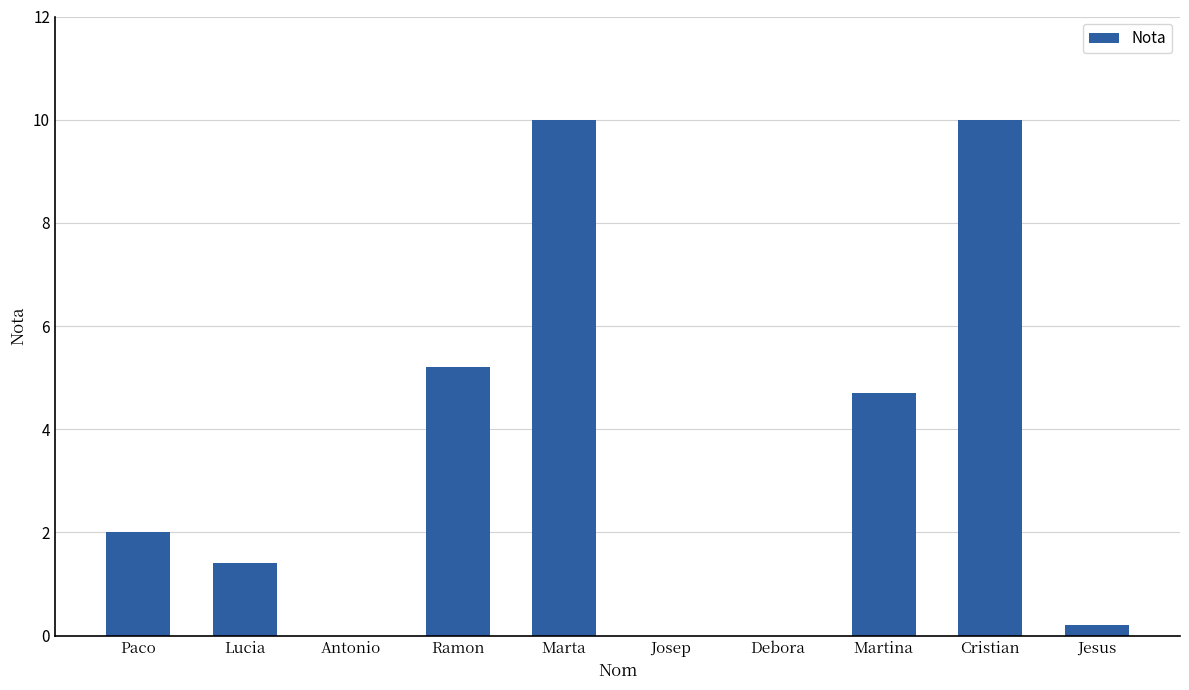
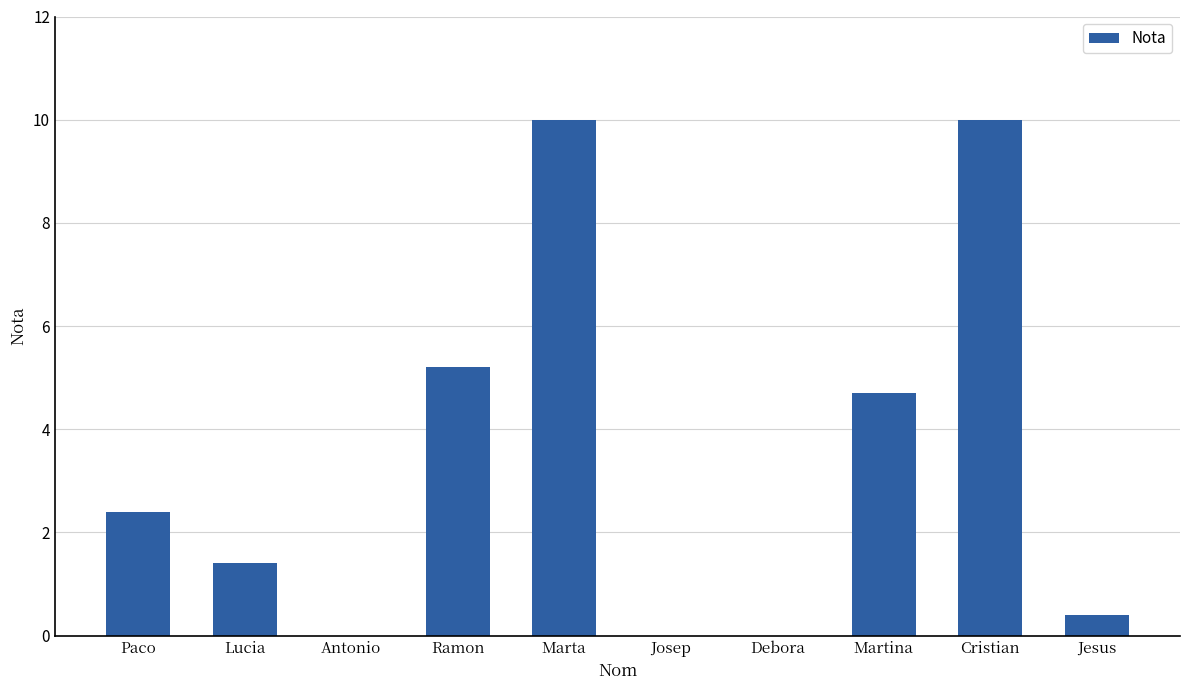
Paco: 2.0 -> 2.4
Jesus: 0.2 -> 0.4
